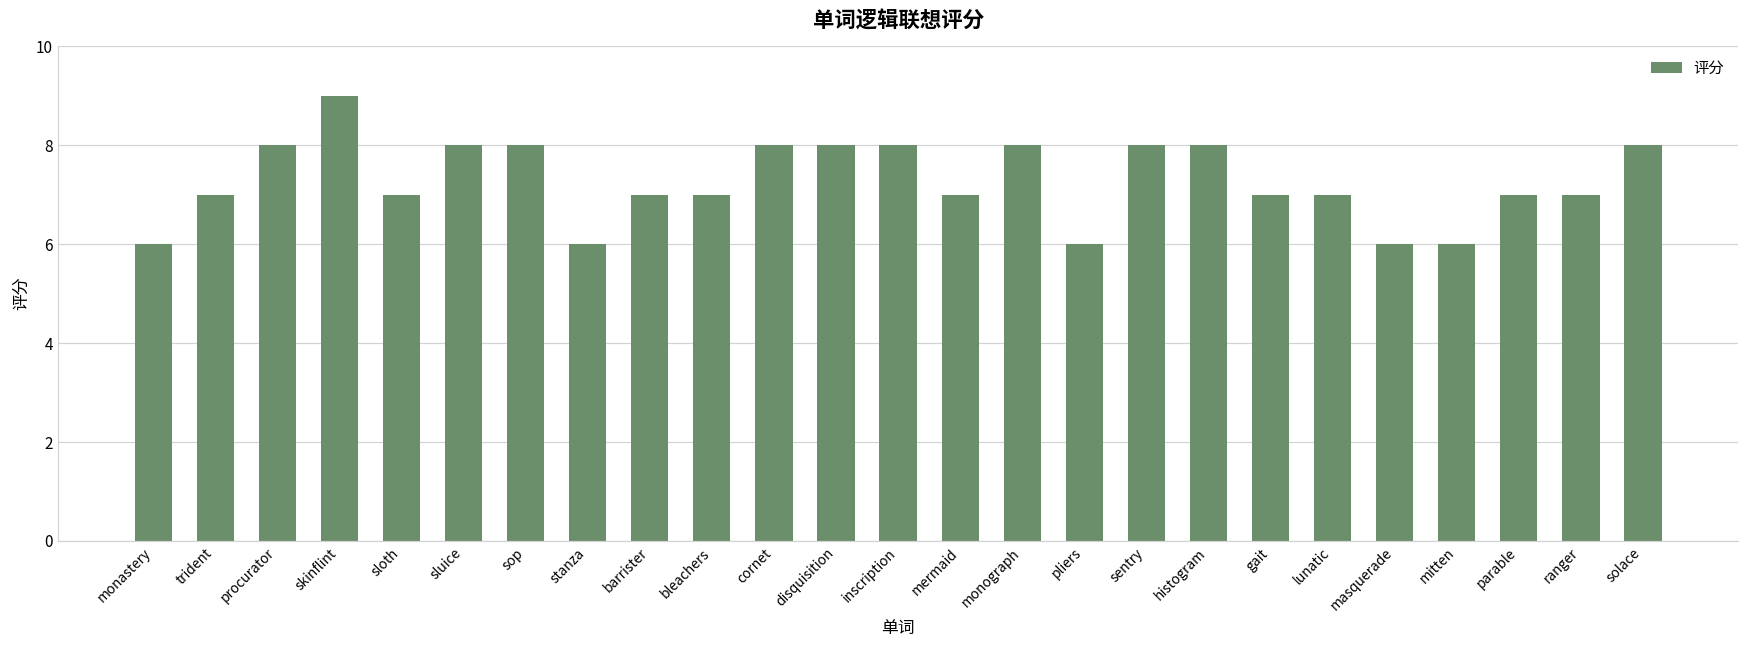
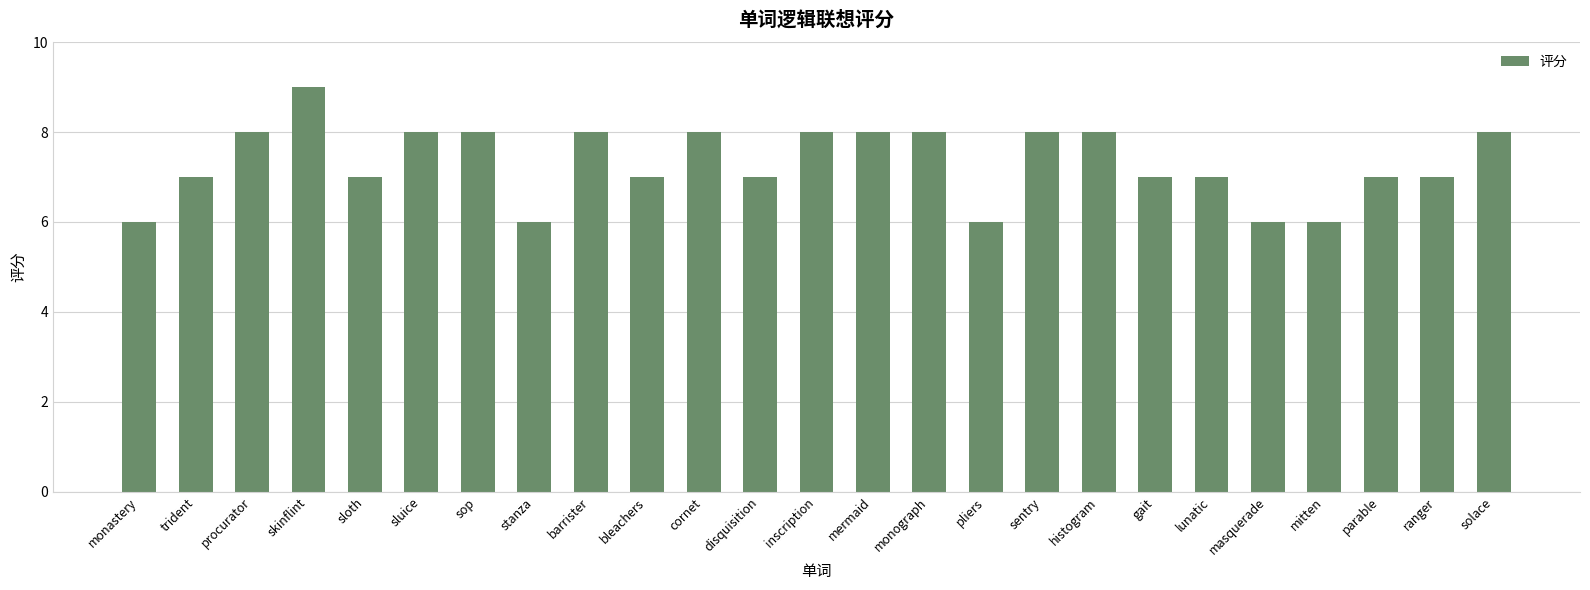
barrister: 7 -> 8
disquisition: 8 -> 7
mermaid: 7 -> 8
